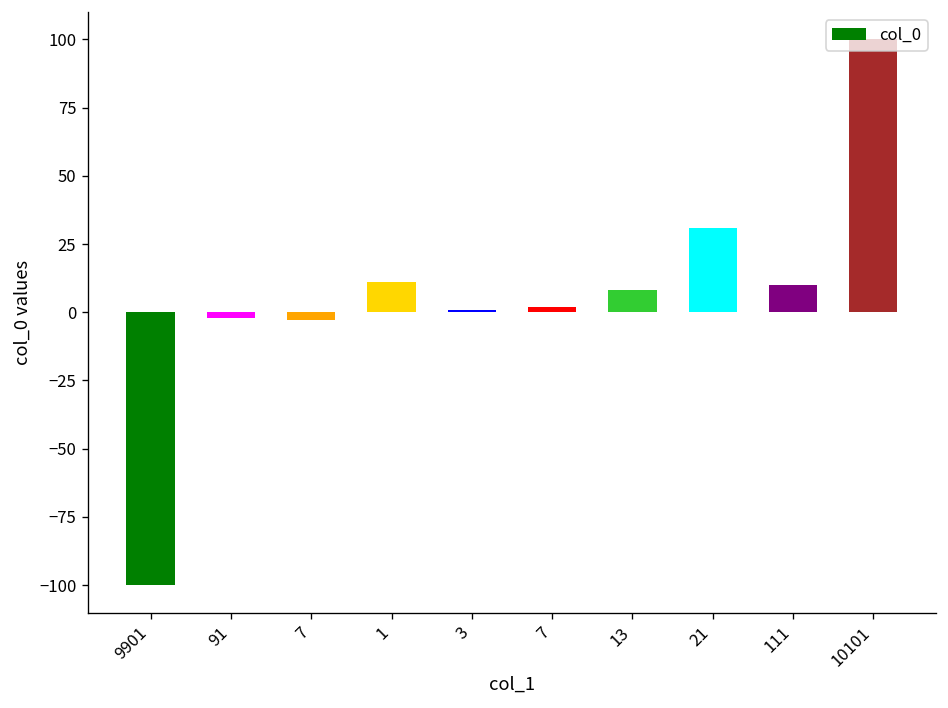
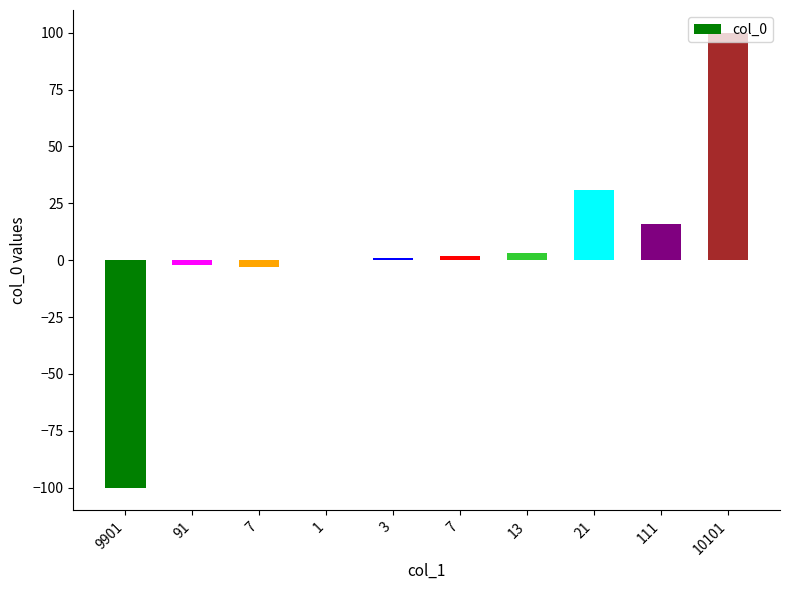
1: 11 -> 0
13: 8 -> 3
111: 10 -> 16
